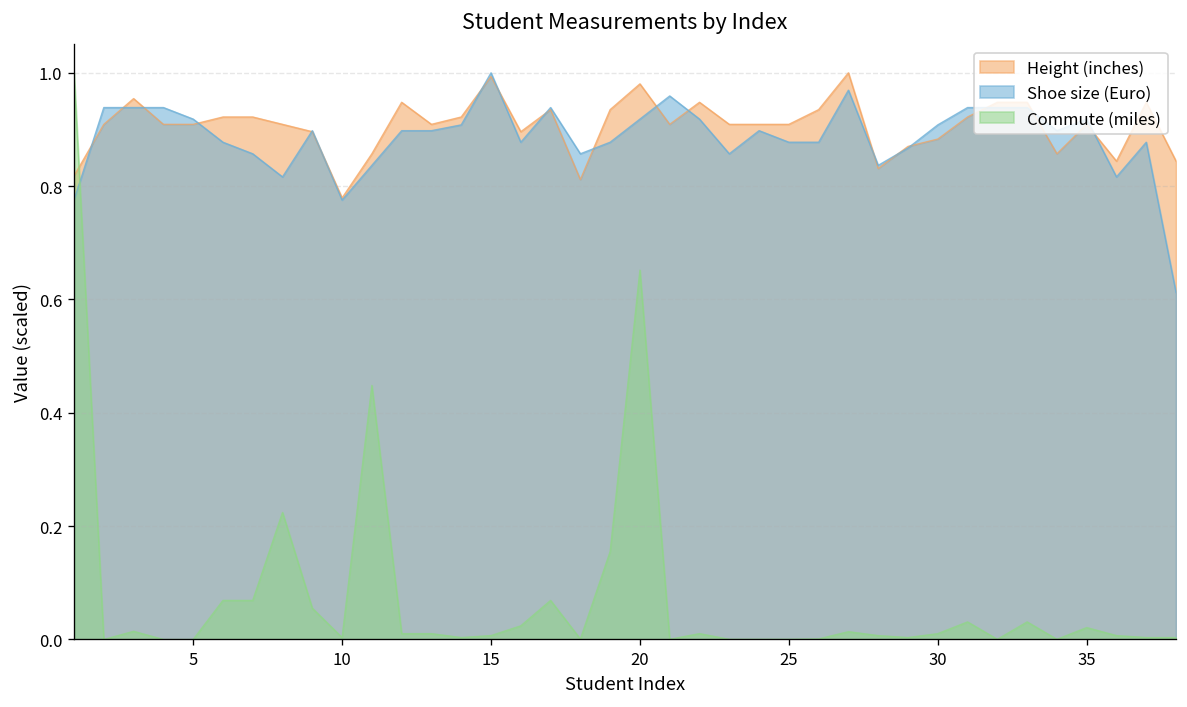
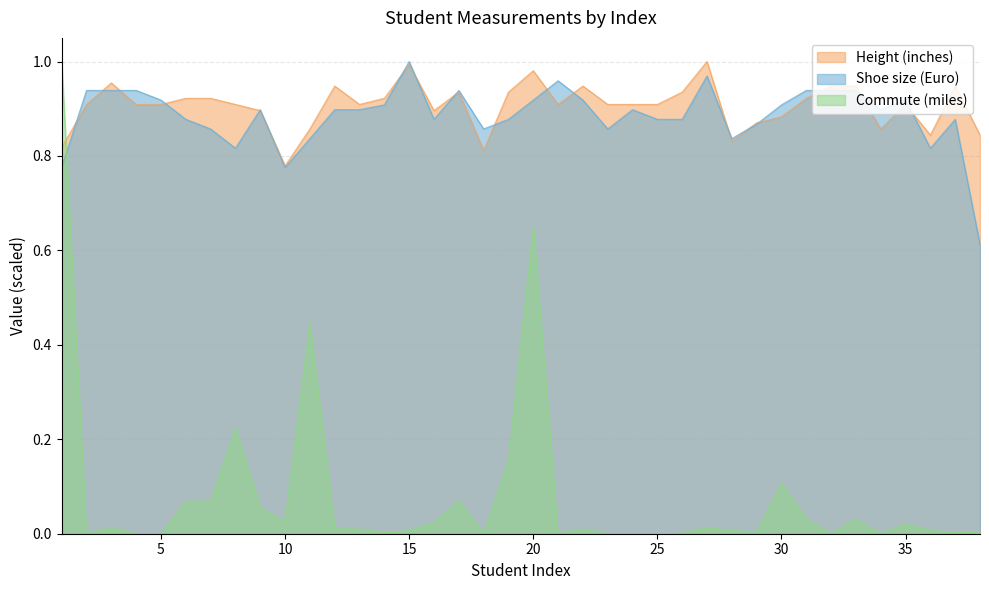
Commute (miles), 10: 0.00 -> 0.03
Commute (miles), 30: 0.01 -> 0.11
